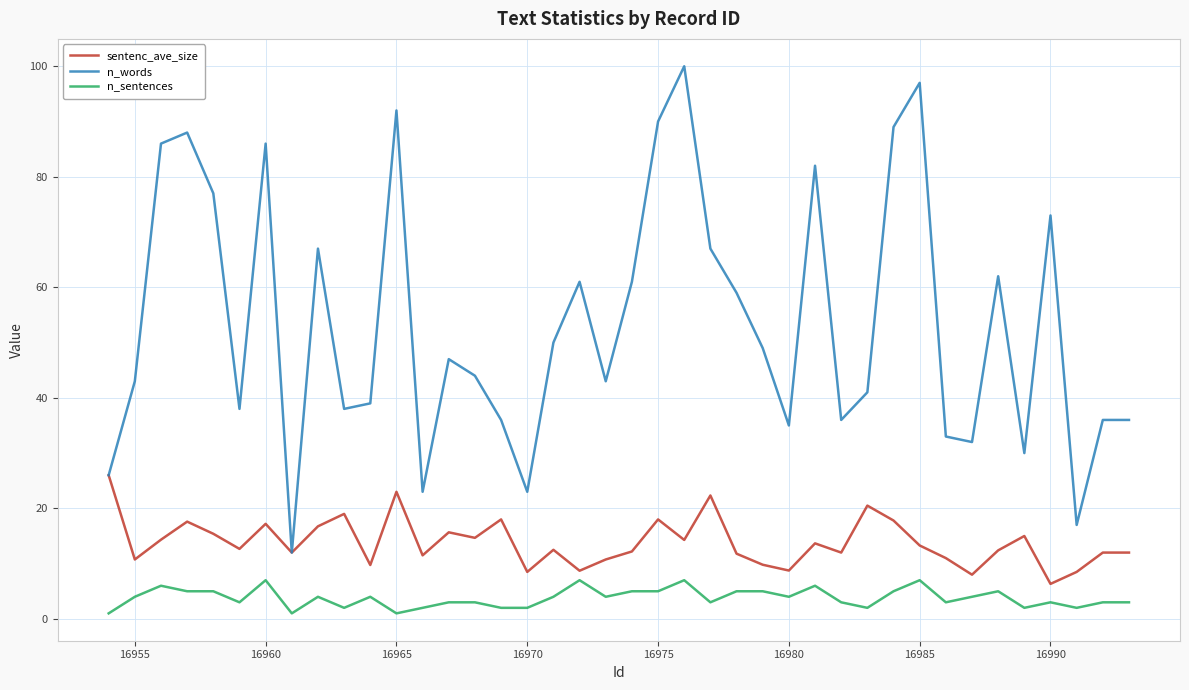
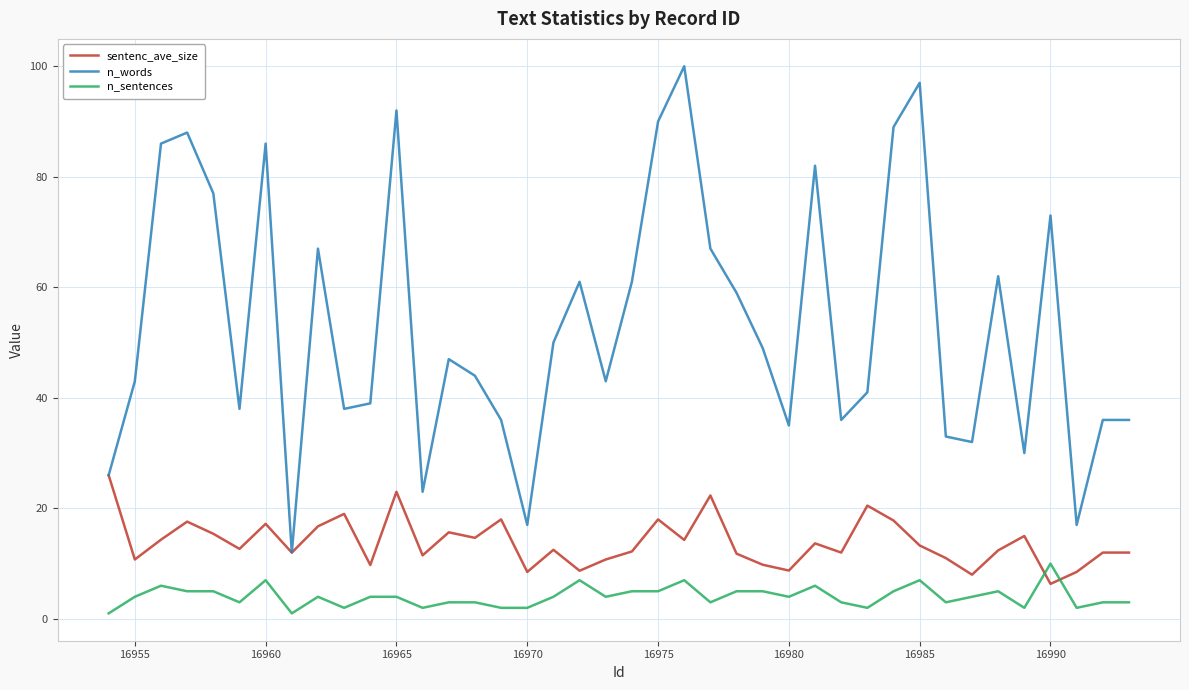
n_sentences, 16965: 1 -> 4
n_words, 16970: 23 -> 17
n_sentences, 16990: 3 -> 10
